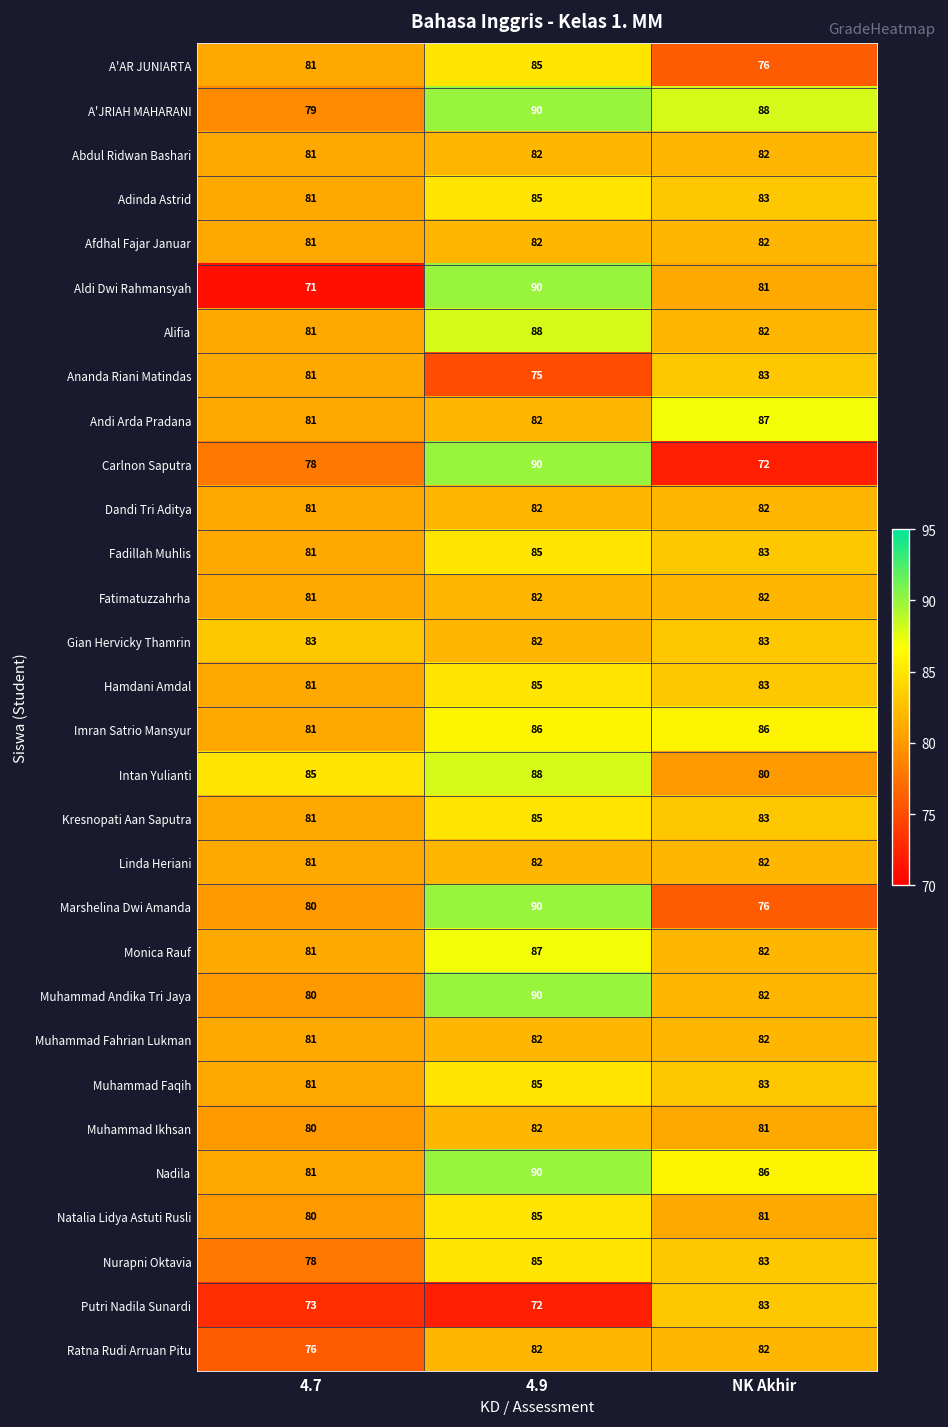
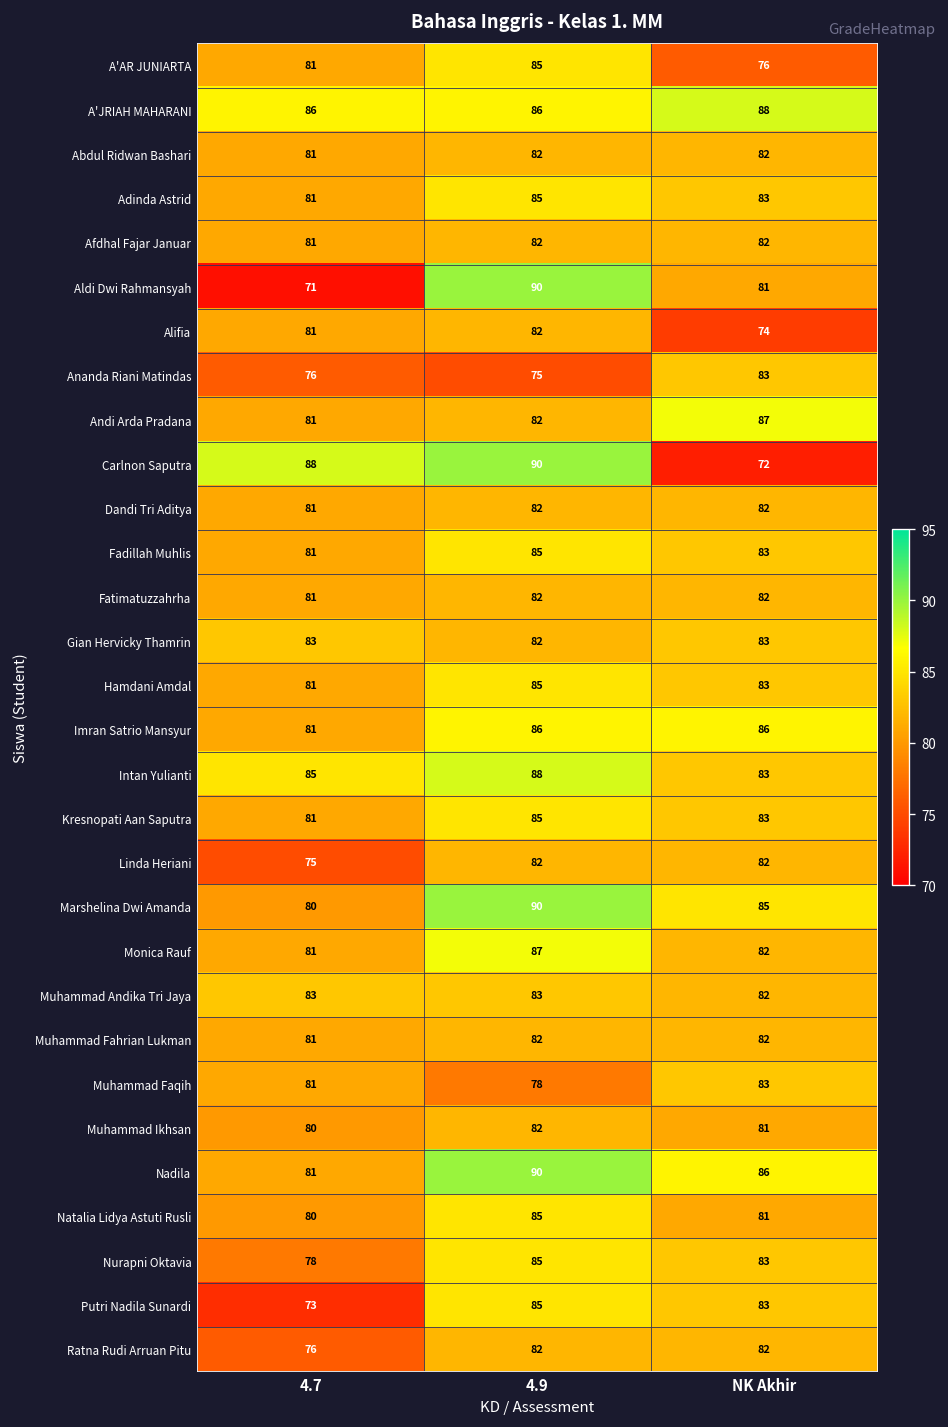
A'JRIAH MAHARANI, 4.7: 79 -> 86
A'JRIAH MAHARANI, 4.9: 90 -> 86
Alifia, 4.9: 88 -> 82
Alifia, NK Akhir: 82 -> 74
Ananda Riani Matindas, 4.7: 81 -> 76
Carlnon Saputra, 4.7: 78 -> 88
Intan Yulianti, NK Akhir: 80 -> 83
Linda Heriani, 4.7: 81 -> 75
Marshelina Dwi Amanda, NK Akhir: 76 -> 85
Muhammad Andika Tri Jaya, 4.7: 80 -> 83
Muhammad Andika Tri Jaya, 4.9: 90 -> 83
Muhammad Faqih, 4.9: 85 -> 78
Putri Nadila Sunardi, 4.9: 72 -> 85
